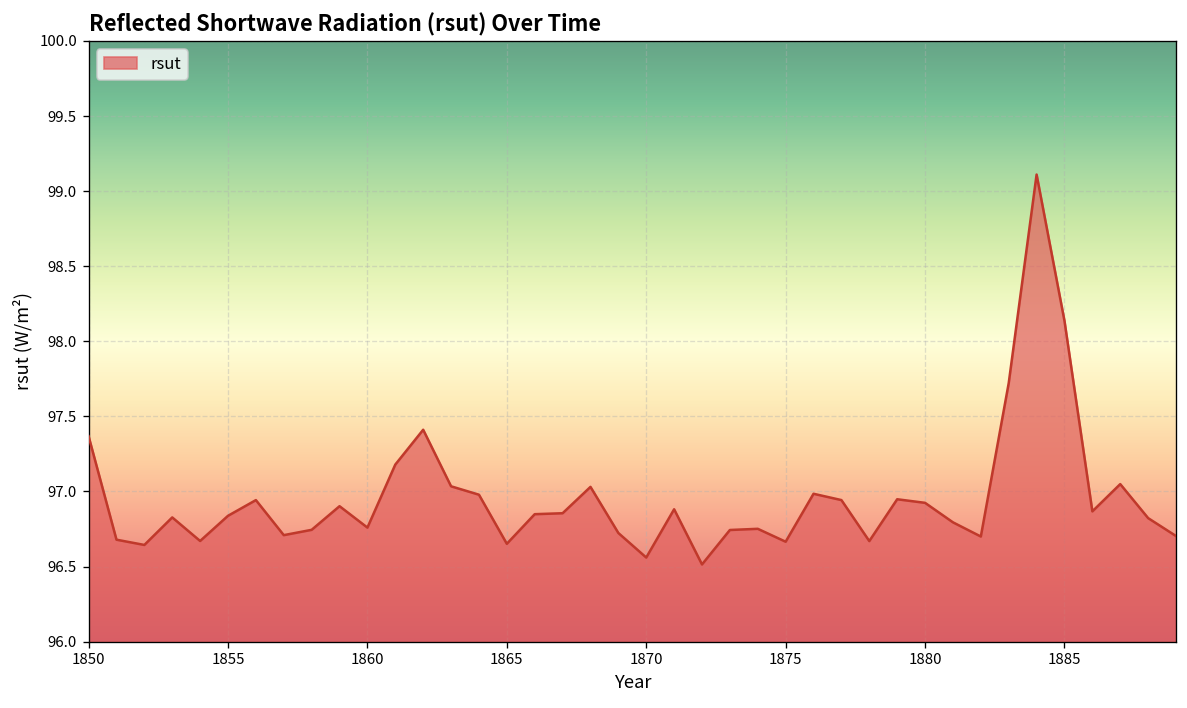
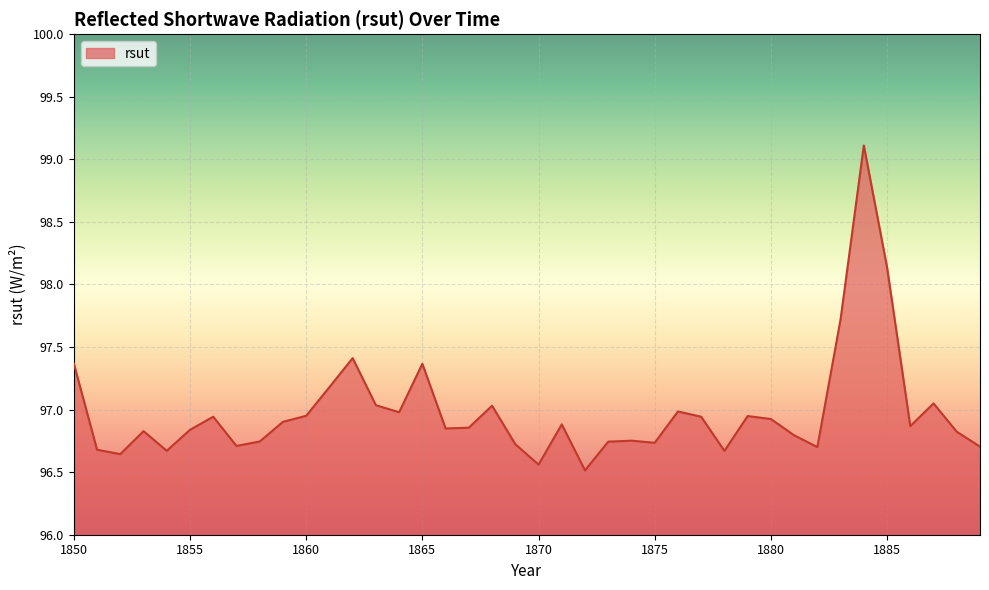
1860: 96.76 -> 96.95
1865: 96.65 -> 97.37
1875: 96.67 -> 96.73
